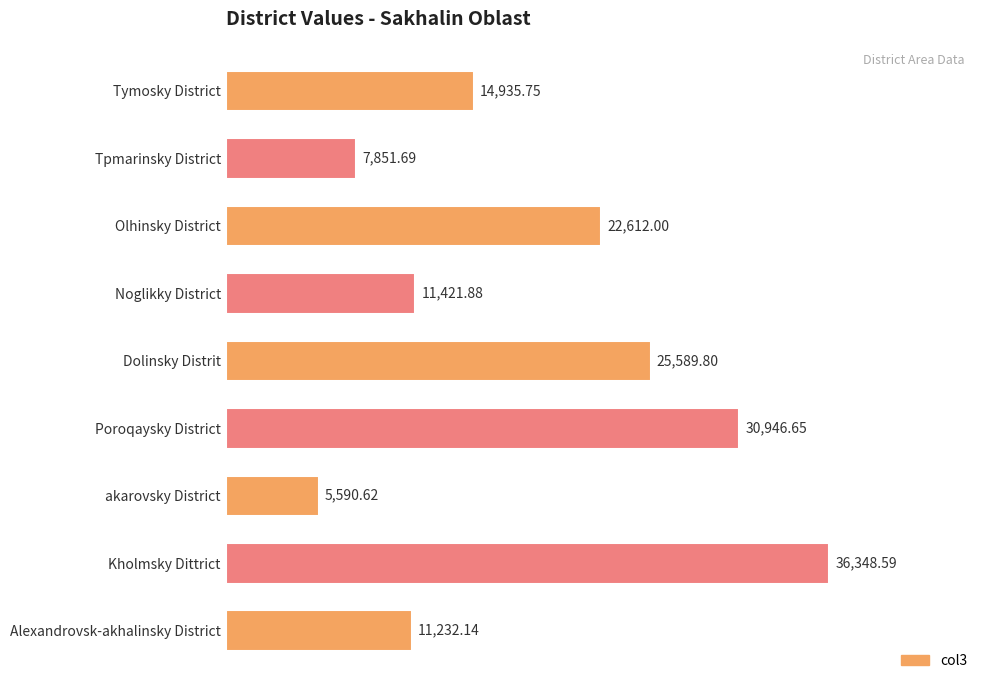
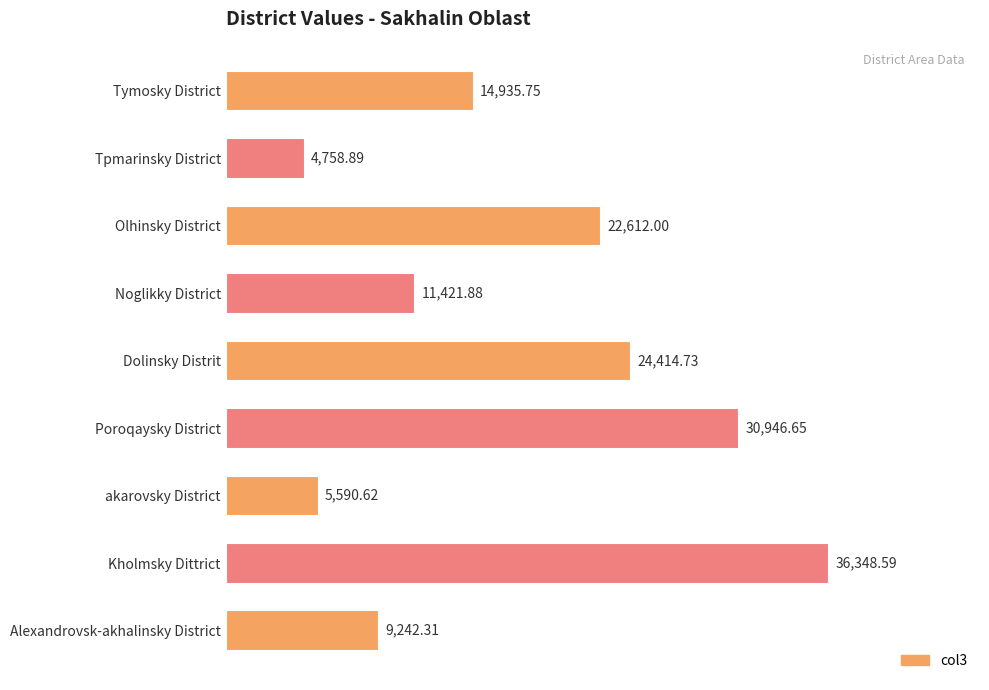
Tpmarinsky District: 7,851.69 -> 4,758.89
Dolinsky Distrit: 25,589.80 -> 24,414.73
Alexandrovsk-akhalinsky District: 11,232.14 -> 9,242.31
